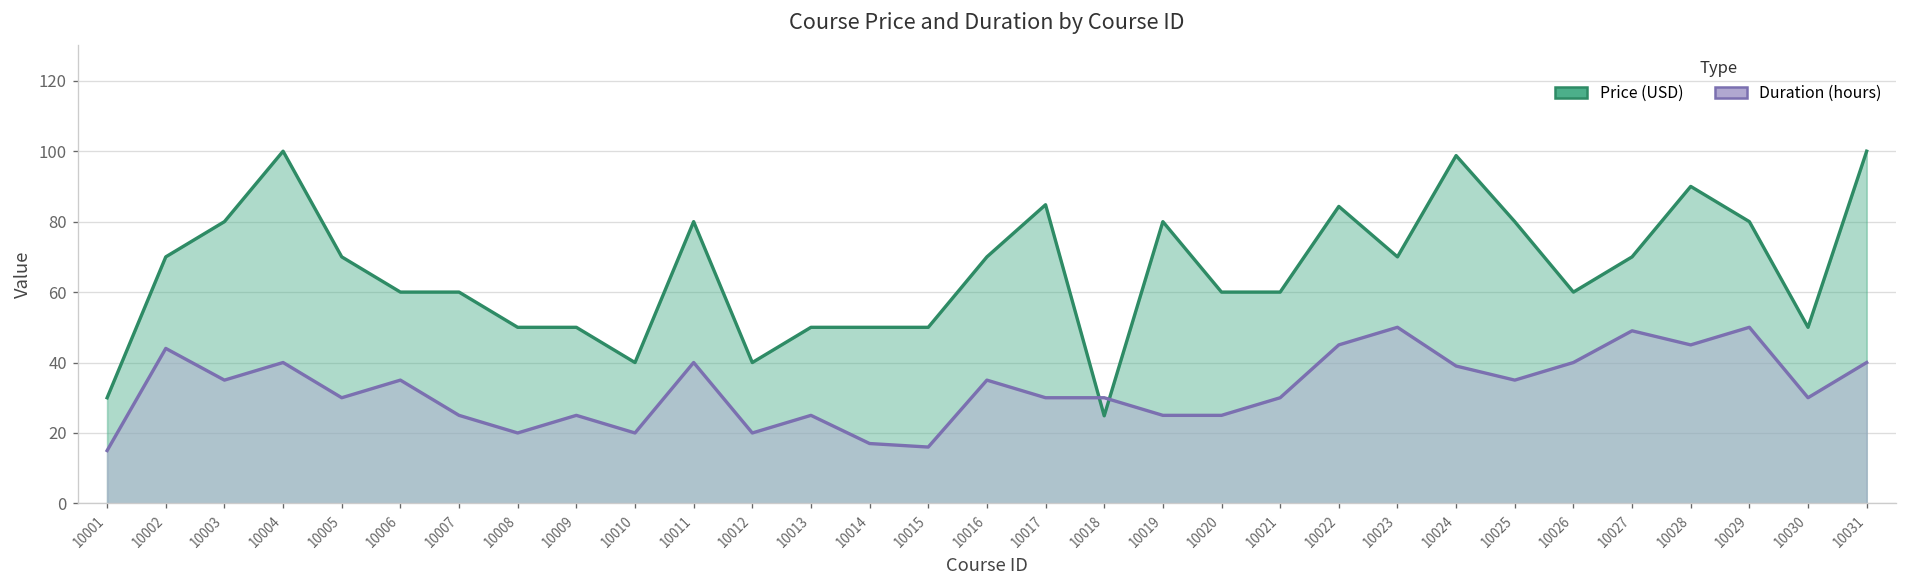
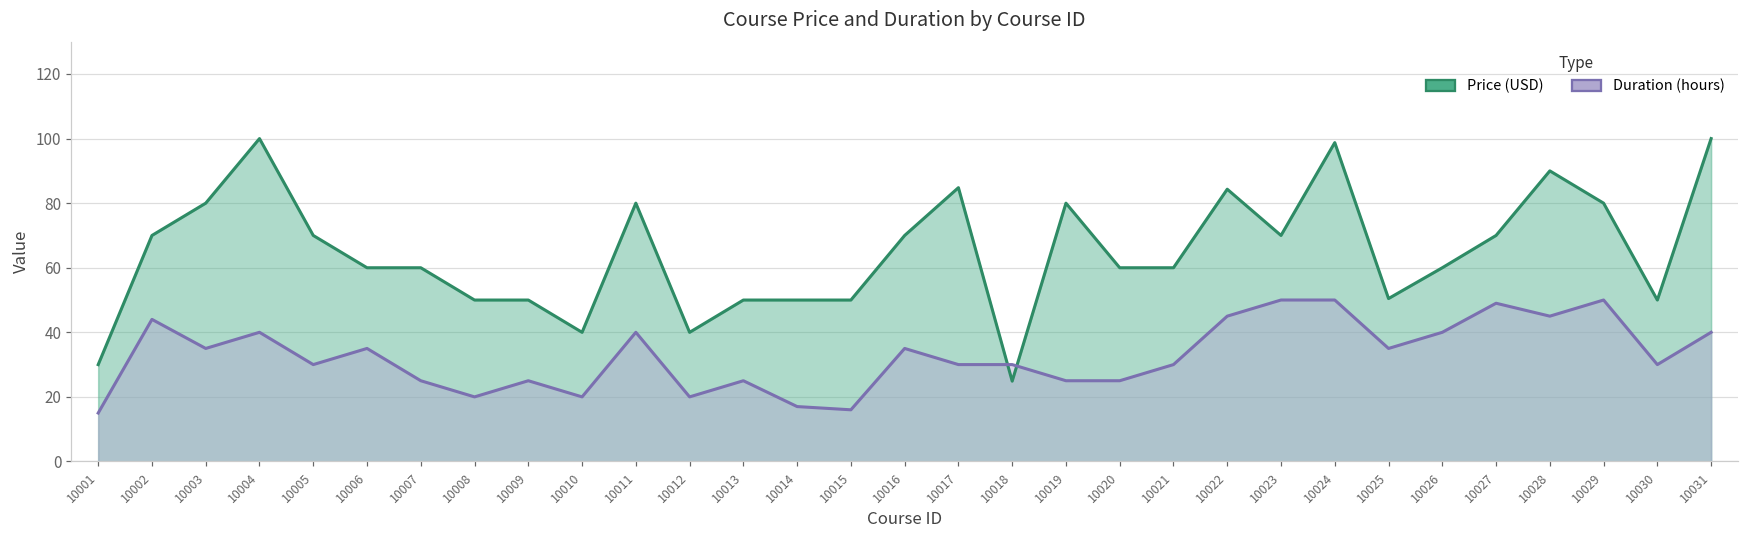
Duration (hours), 10024: 39 -> 50
Price (USD), 10025: 80 -> 50
